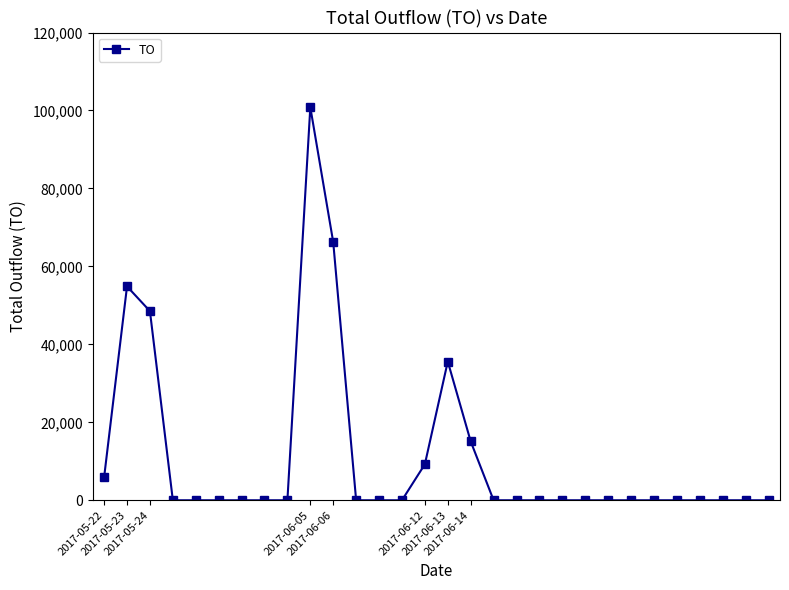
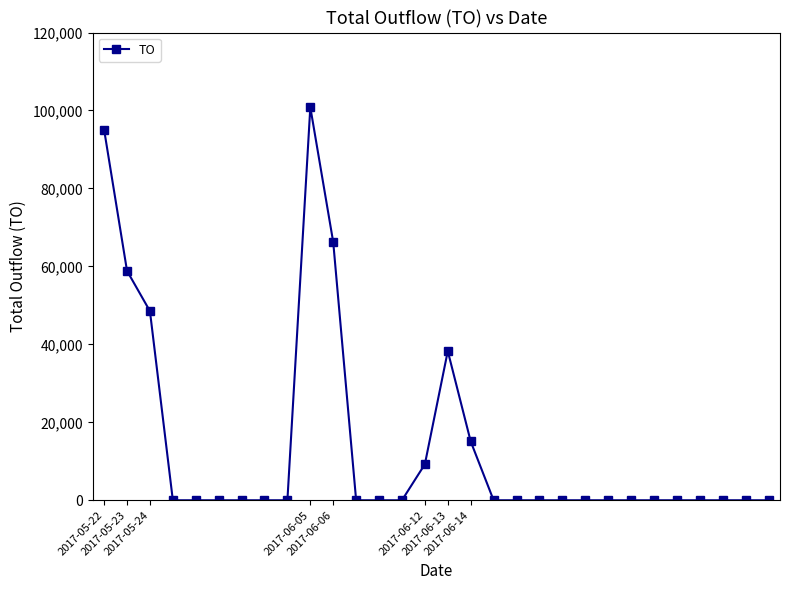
2017-05-22: 6,000 -> 95,000
2017-05-23: 55,000 -> 59,000
2017-06-13: 36,000 -> 38,000
